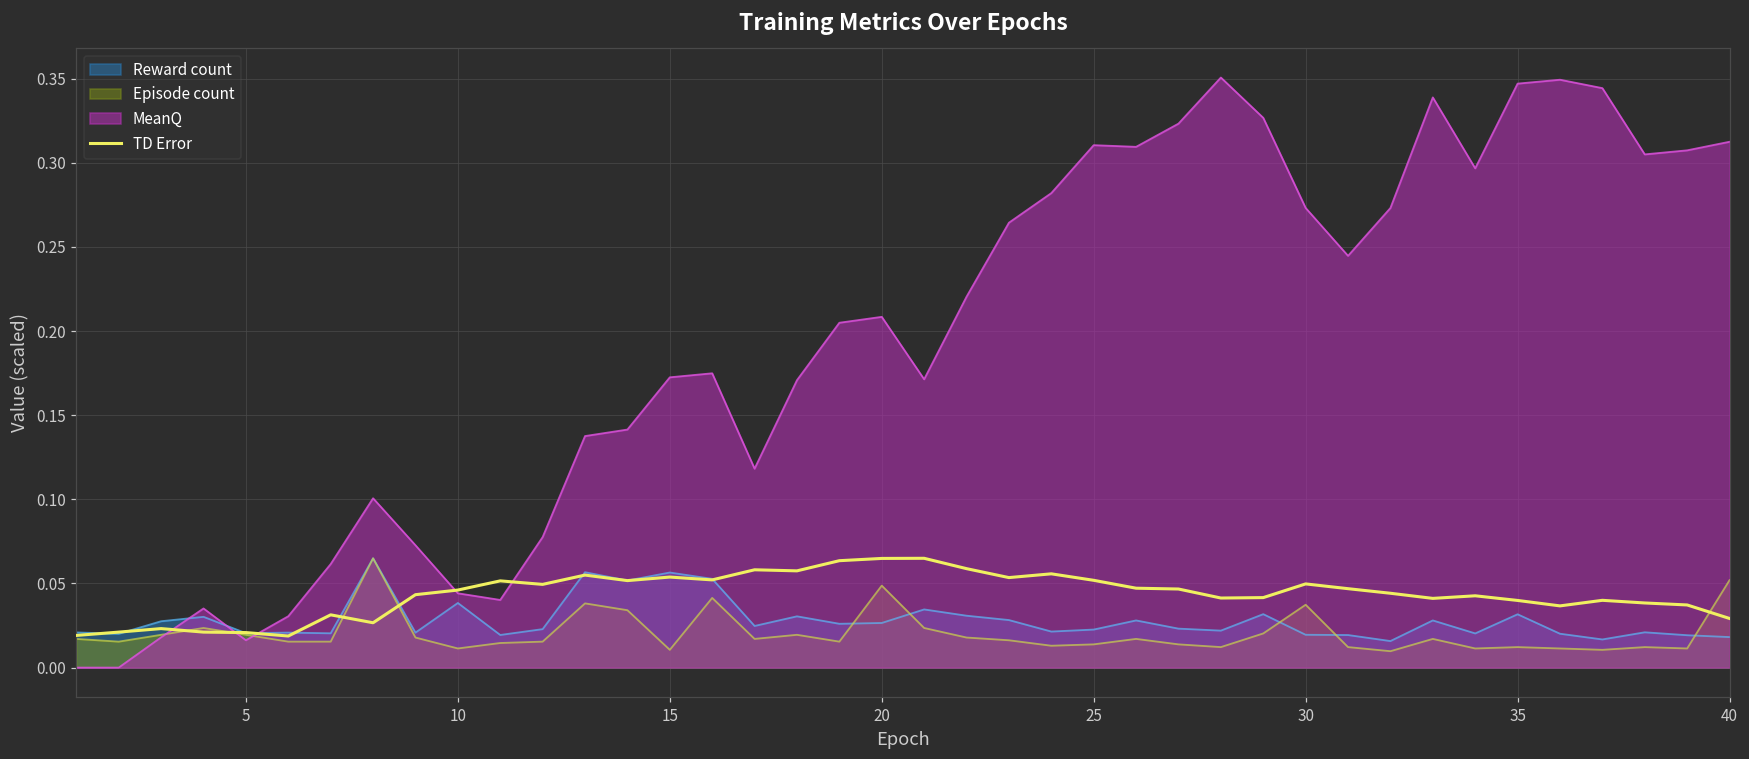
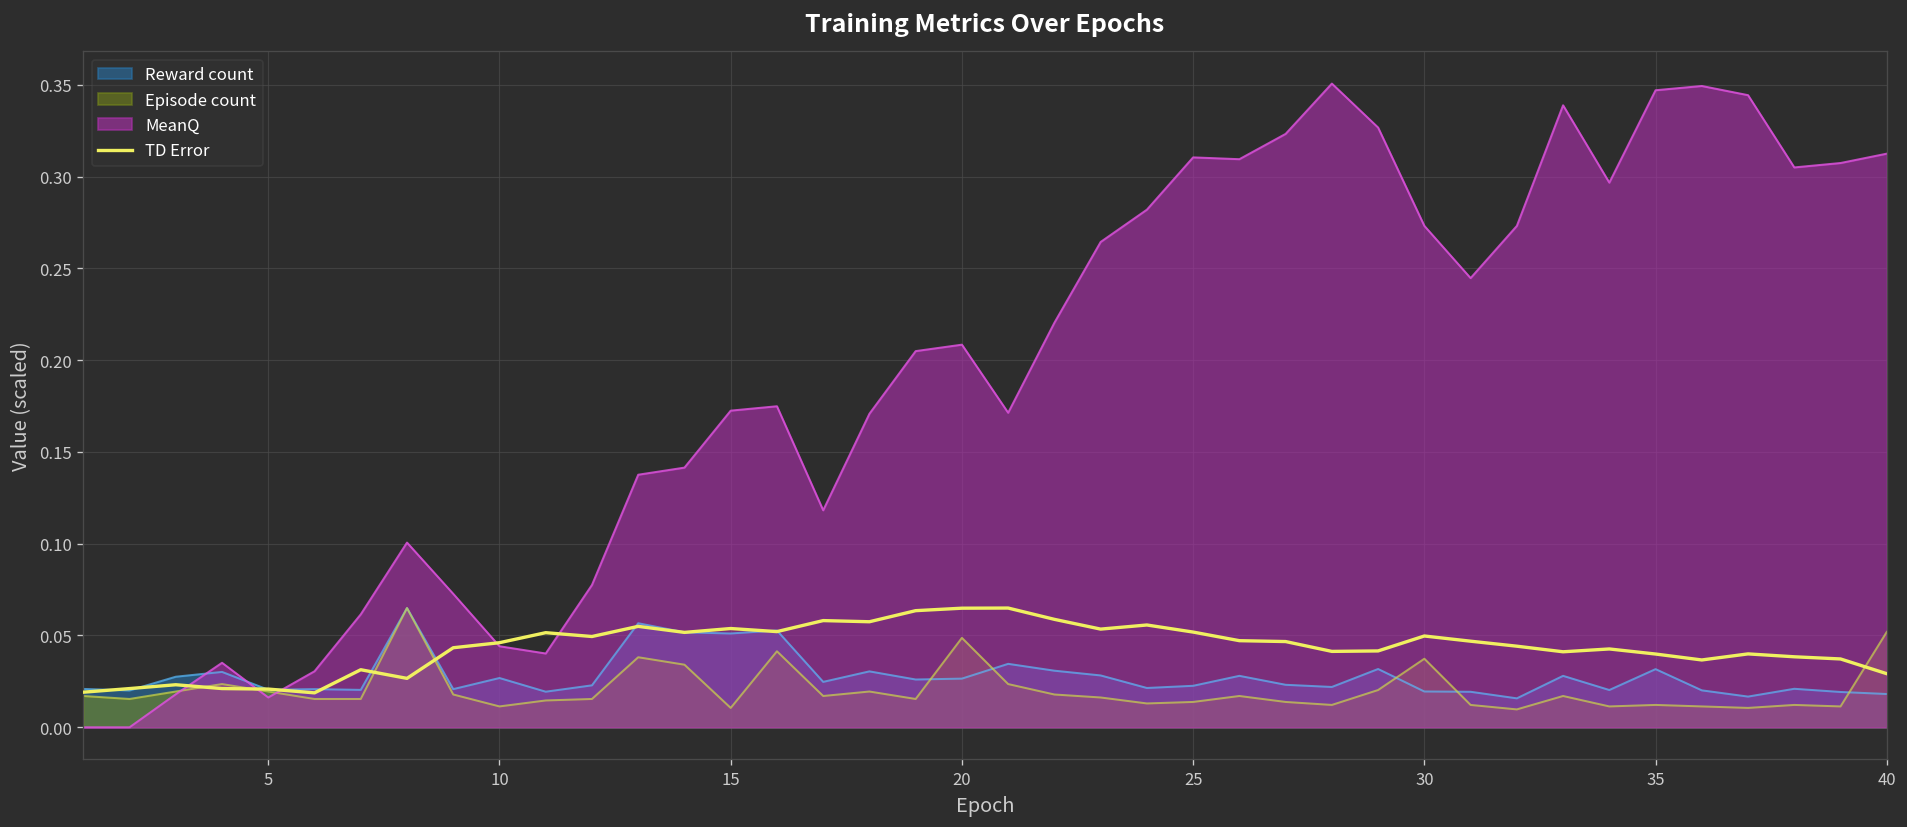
Reward count, 10: 0.038 -> 0.027
Reward count, 15: 0.056 -> 0.051
